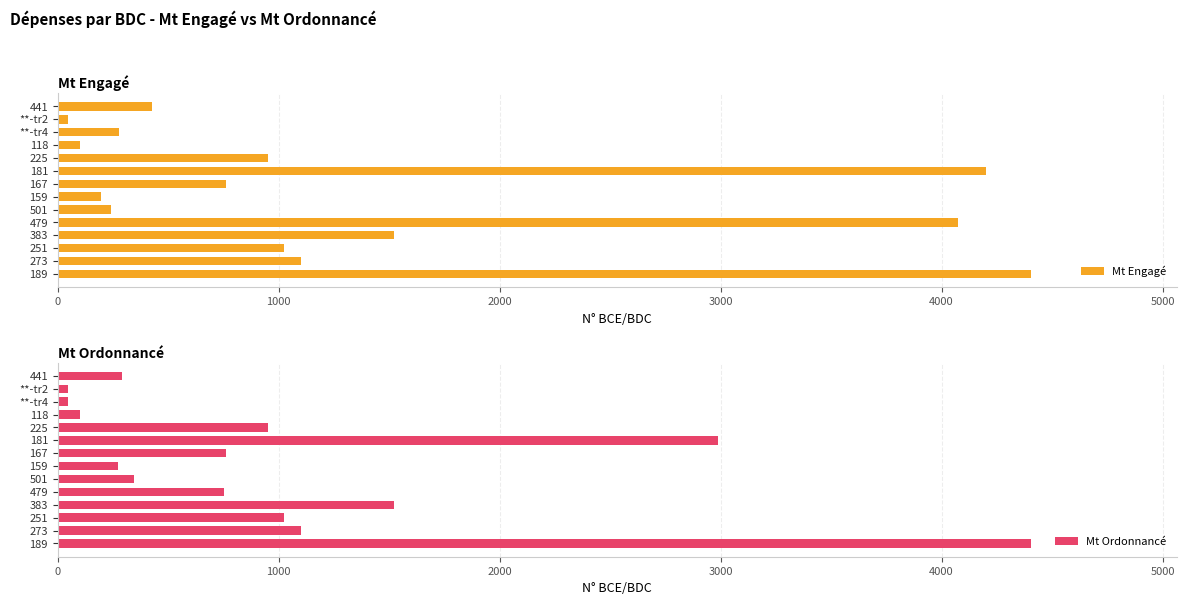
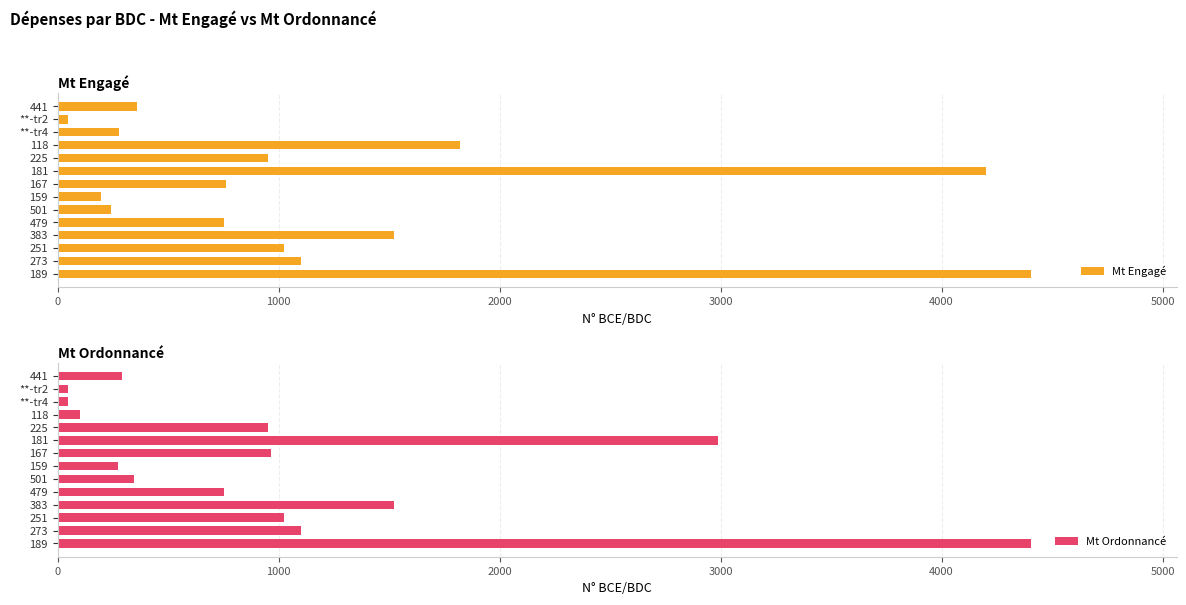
Mt Engagé, Mt Engagé, 441: 430 -> 360
Mt Engagé, Mt Engagé, 118: 100 -> 1820
Mt Engagé, Mt Engagé, 479: 4070 -> 750
Mt Ordonnancé, Mt Ordonnancé, 167: 760 -> 970
